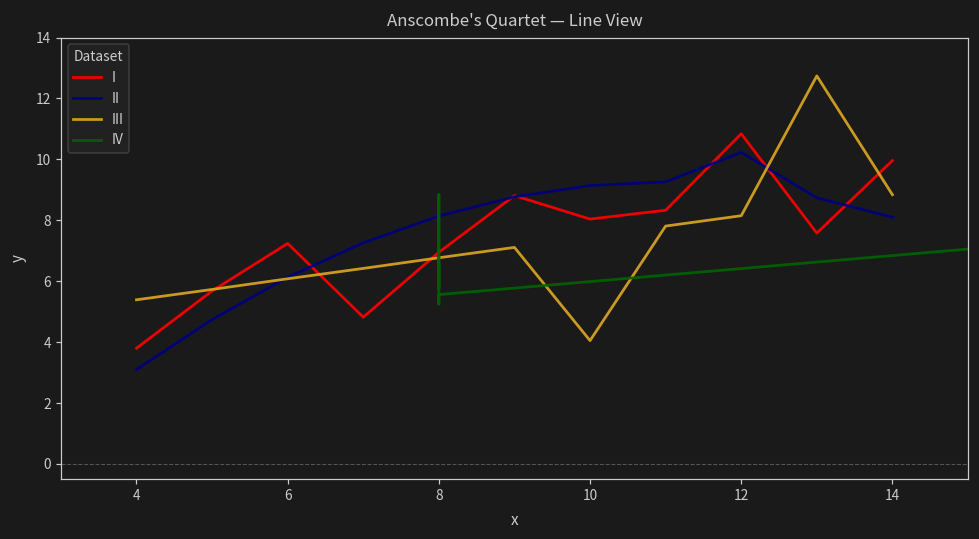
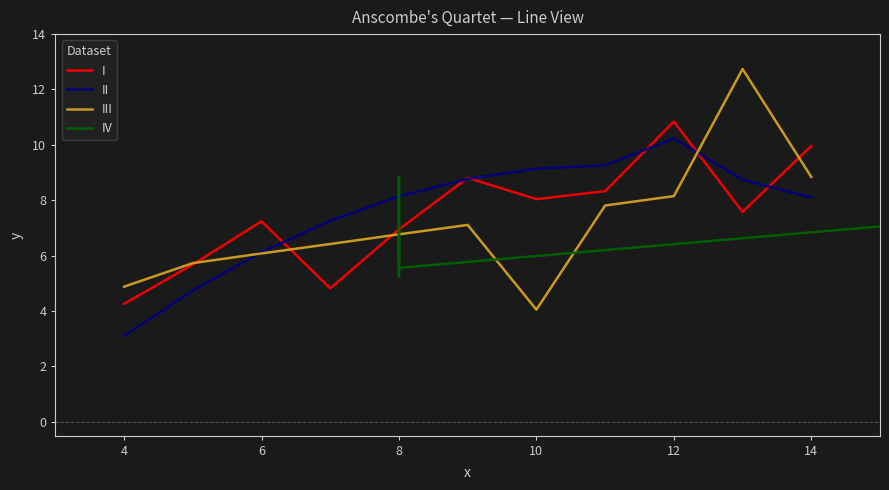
I, 4: 3.8 -> 4.3
III, 4: 5.4 -> 4.9
